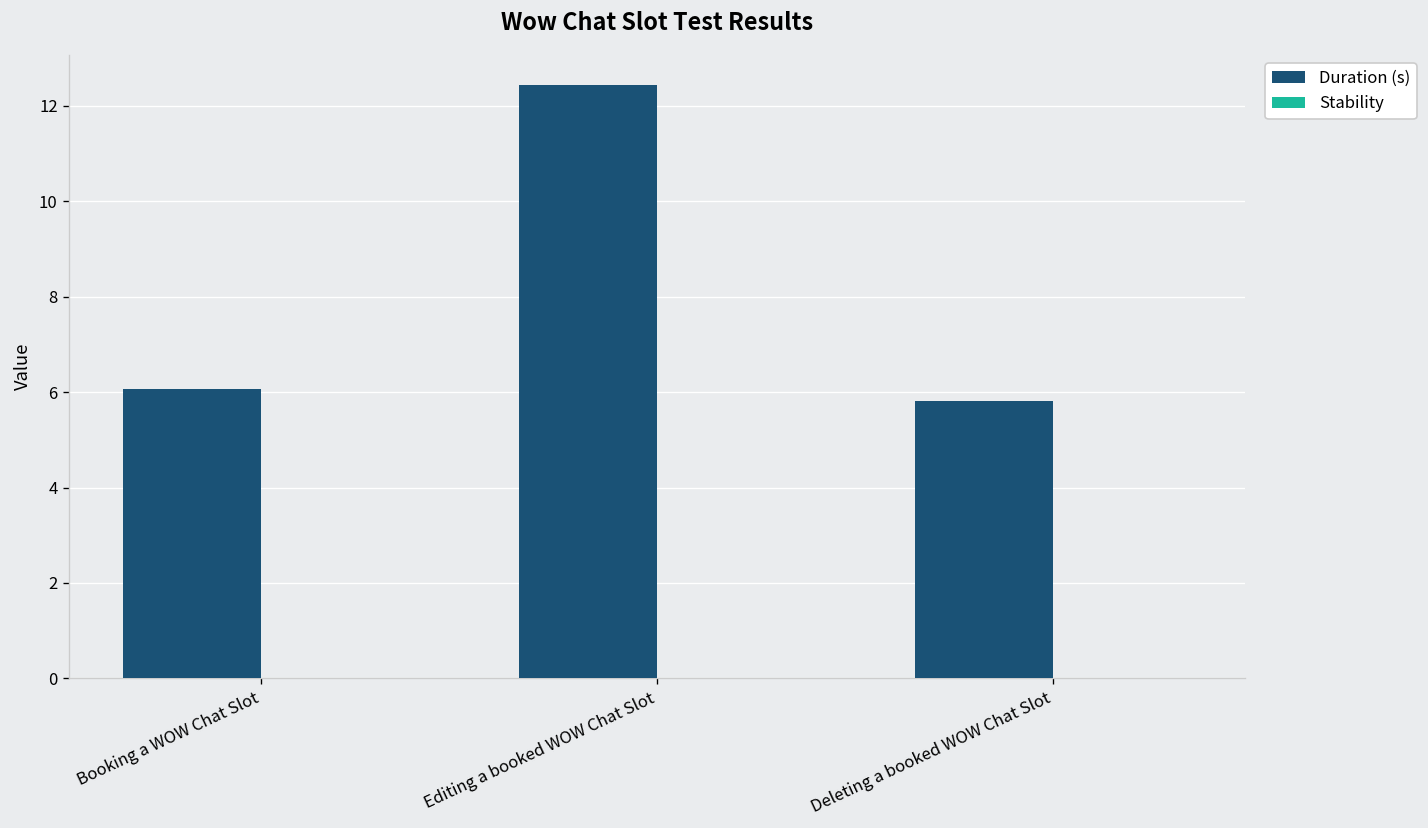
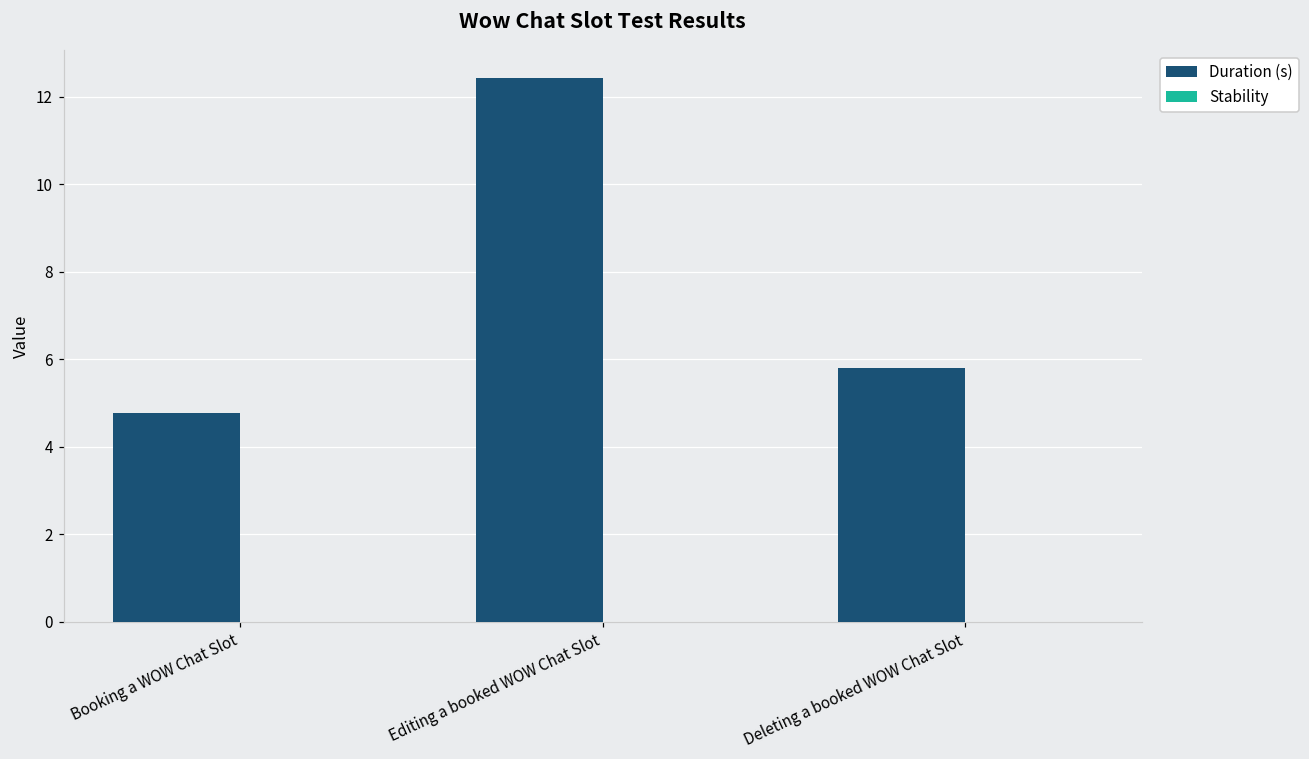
Duration (s), Booking a WOW Chat Slot: 6.1 -> 4.8
